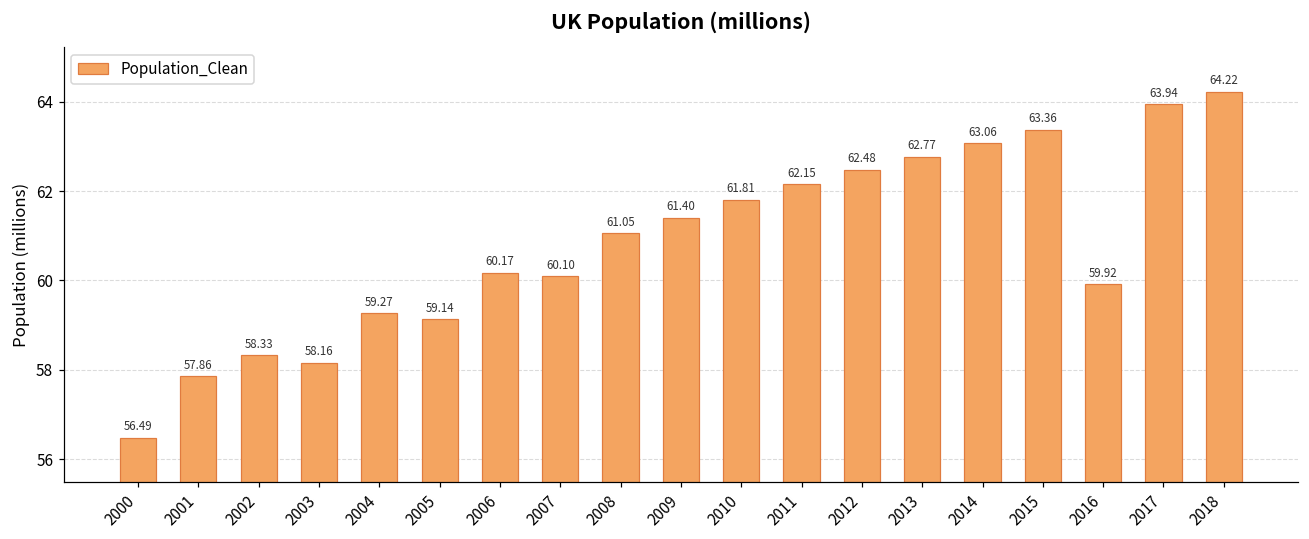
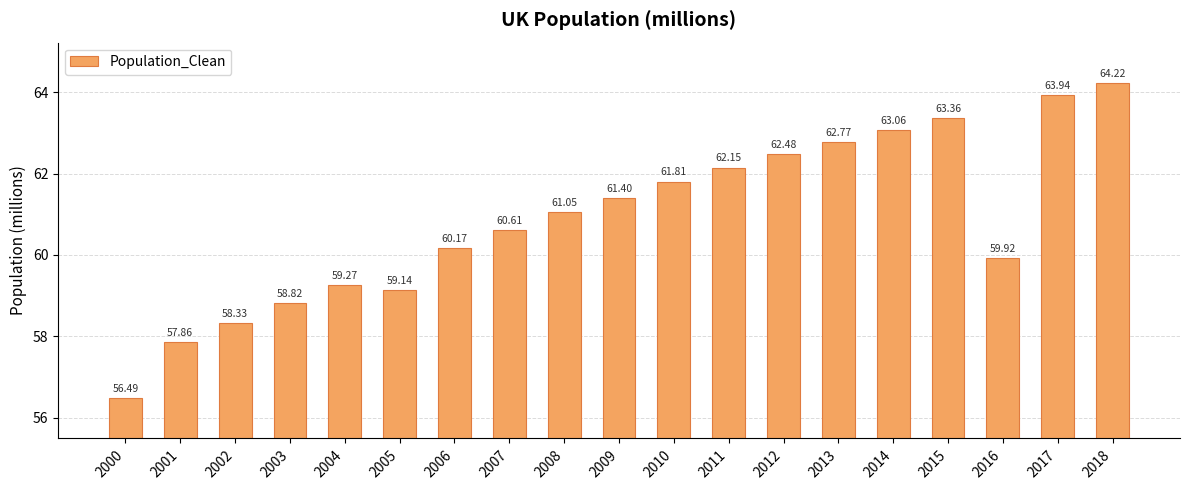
2003: 58.16 -> 58.82
2007: 60.10 -> 60.61
